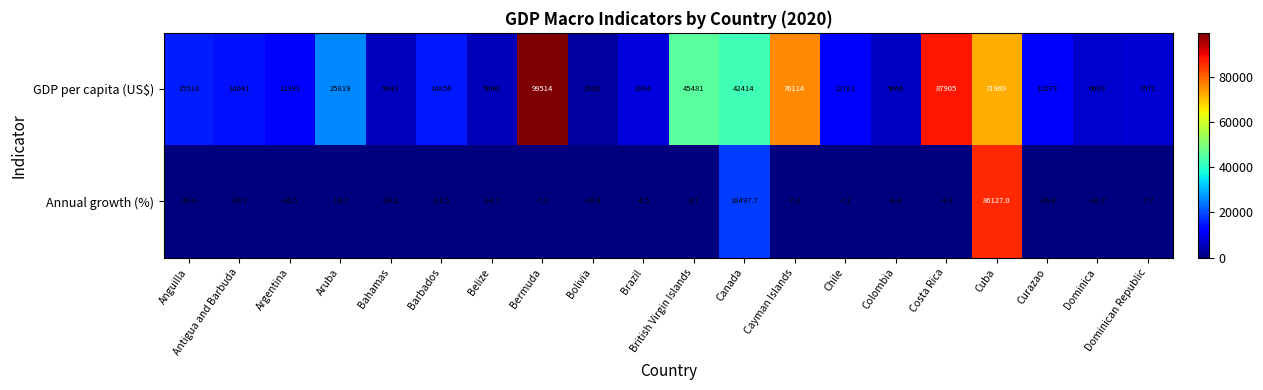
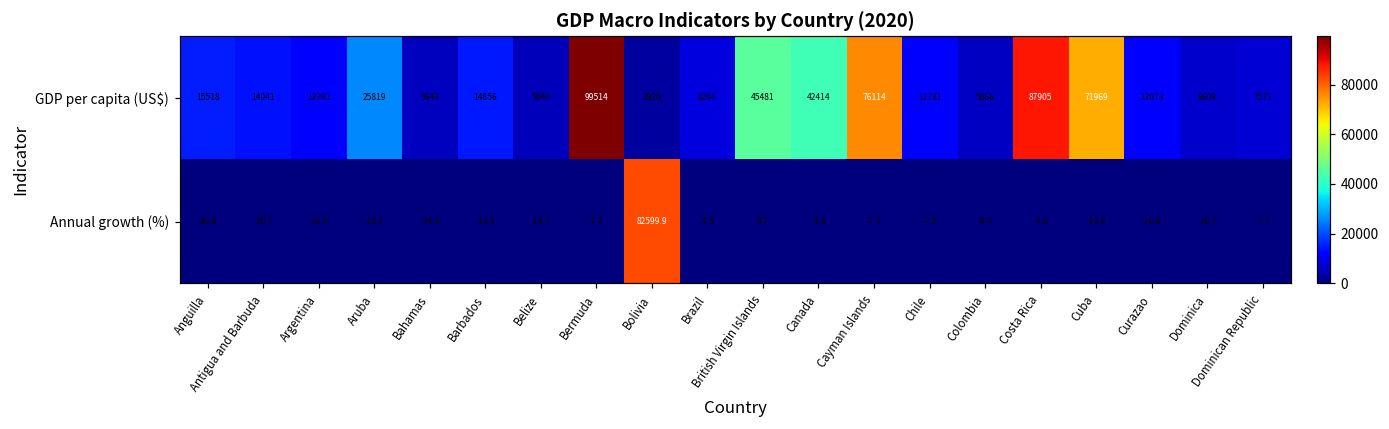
Annual growth (%), Bolivia: -10.0 -> 82599.9
Annual growth (%), Canada: 18497.7 -> -5.8
Annual growth (%), Cuba: 86127.0 -> -10.8
